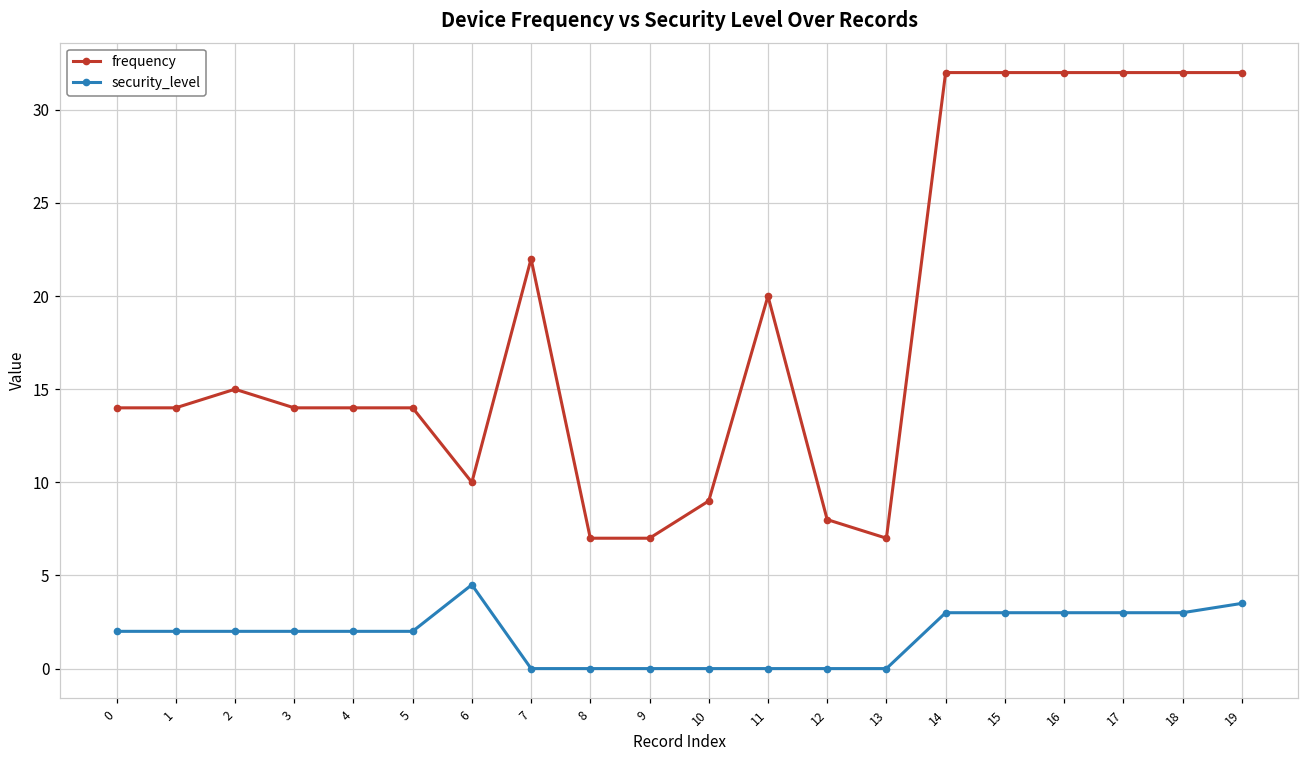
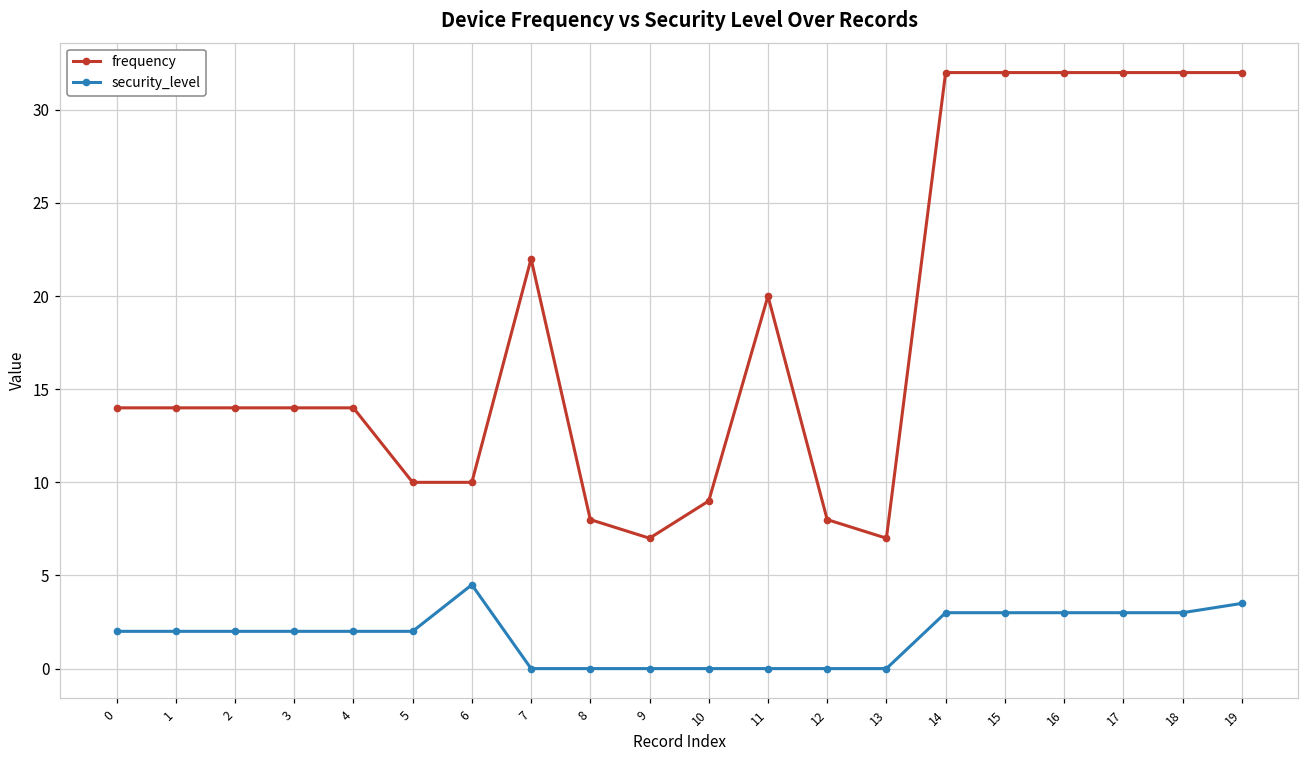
frequency, 2: 15 -> 14
frequency, 5: 14 -> 10
frequency, 8: 7 -> 8
